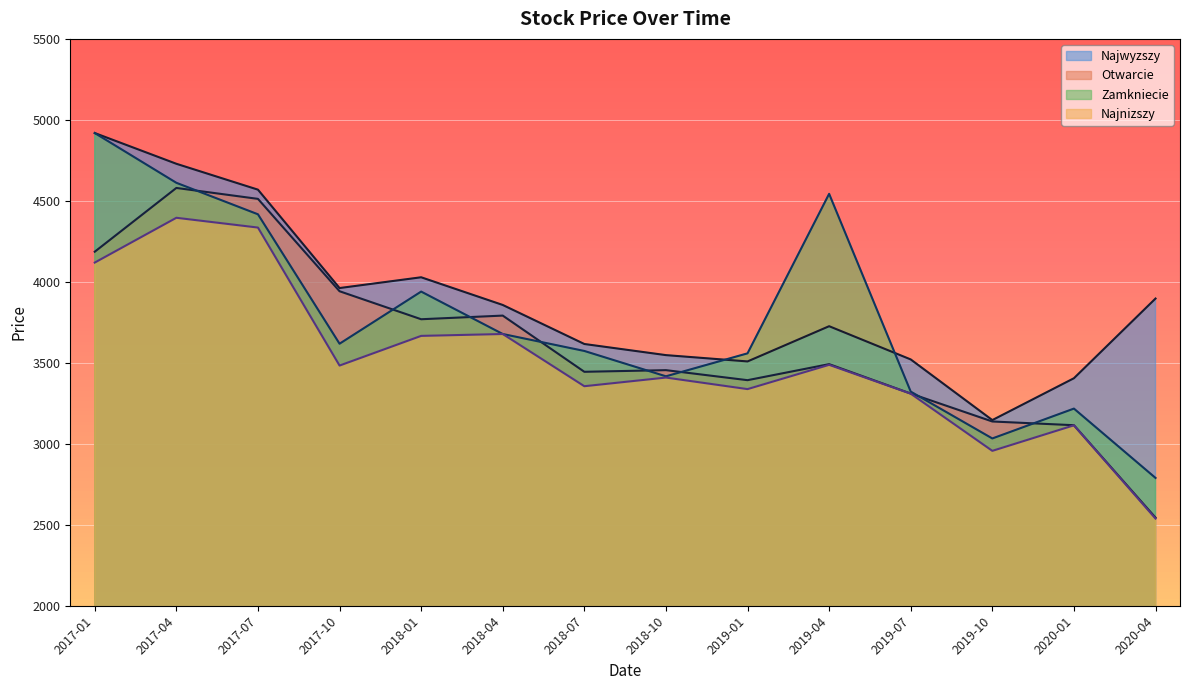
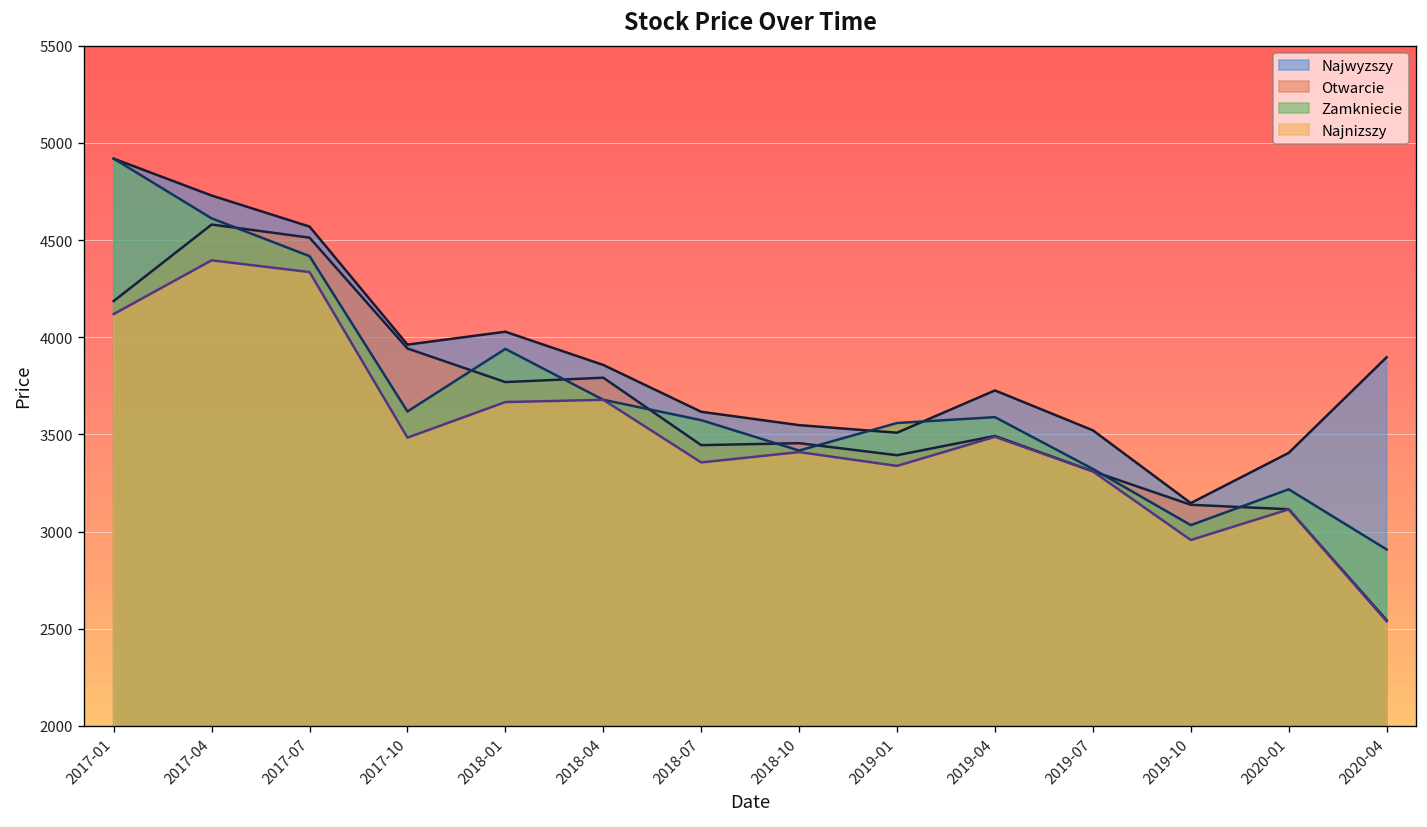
Zamkniecie, 2019-04: 4540 -> 3590
Zamkniecie, 2020-04: 2790 -> 2910
